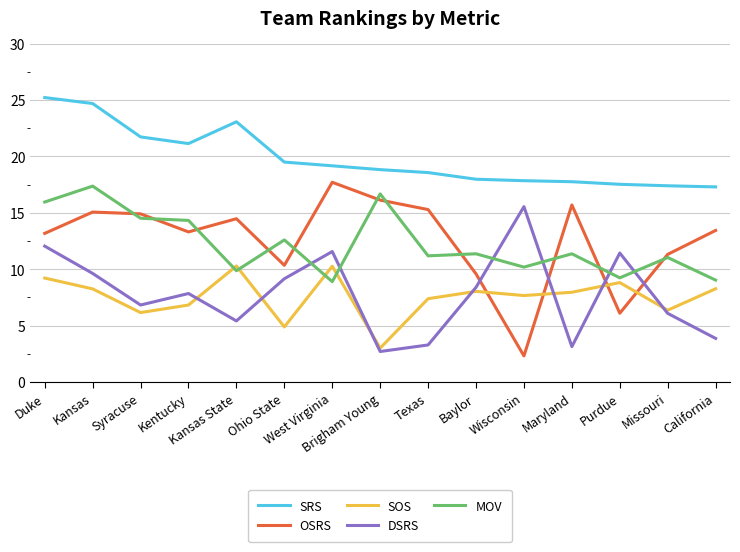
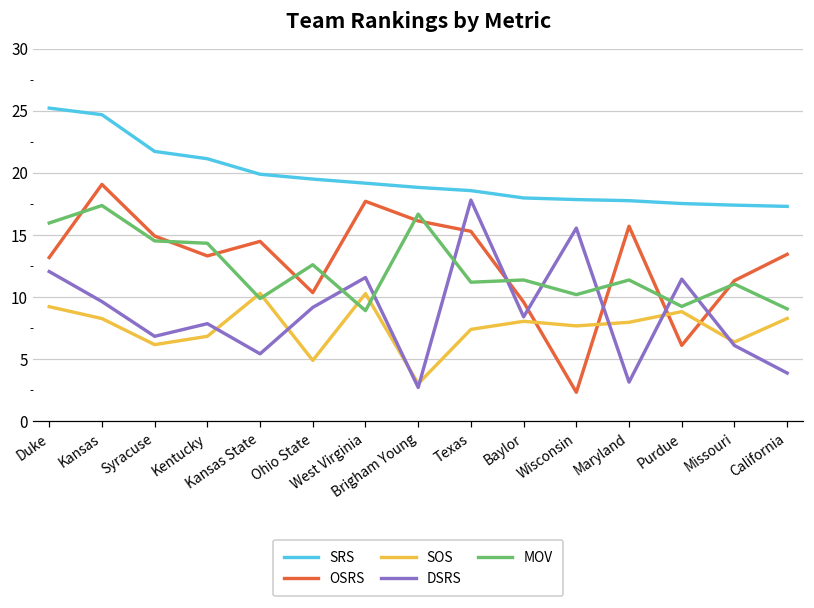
OSRS, Kansas: 15.1 -> 19.1
SRS, Kansas State: 23.1 -> 19.9
DSRS, Texas: 3.3 -> 17.8
